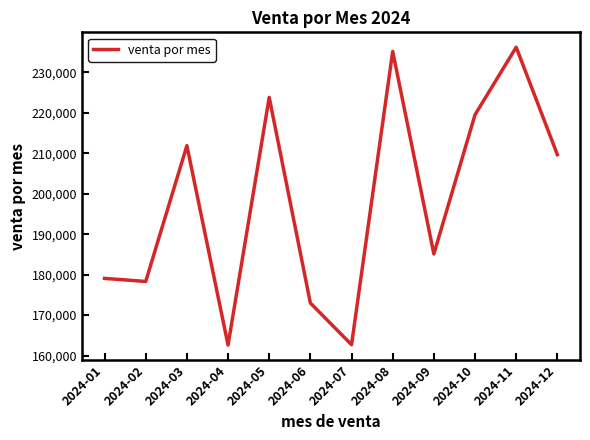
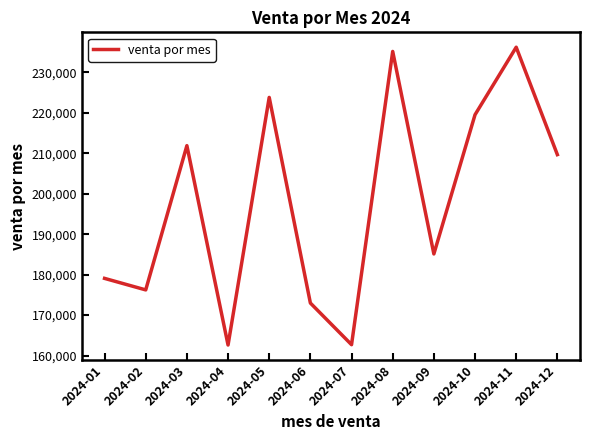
2024-02: 178,000 -> 176,000
